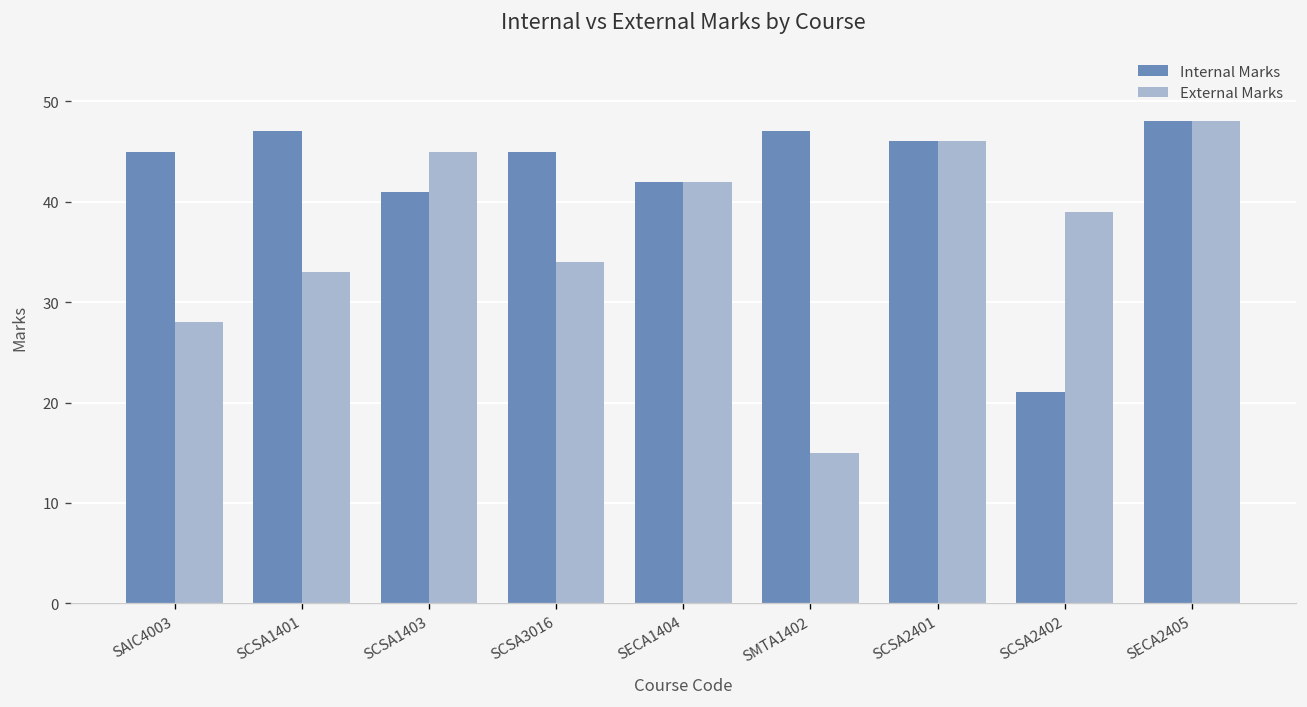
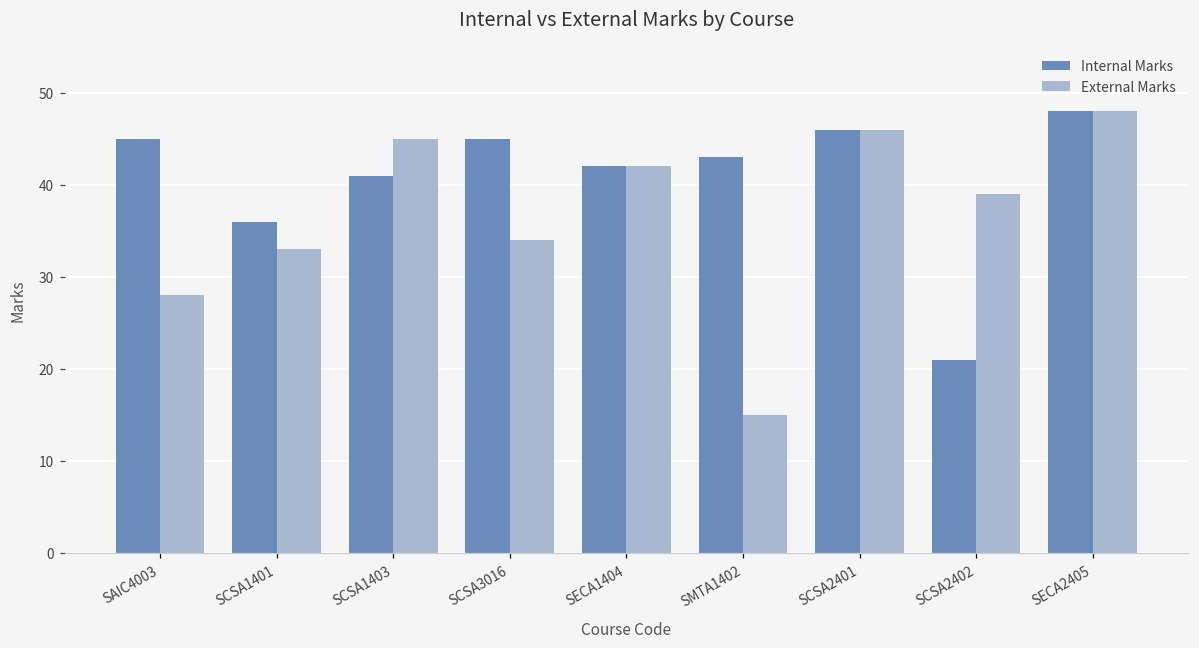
Internal Marks, SCSA1401: 47 -> 36
Internal Marks, SMTA1402: 47 -> 43
